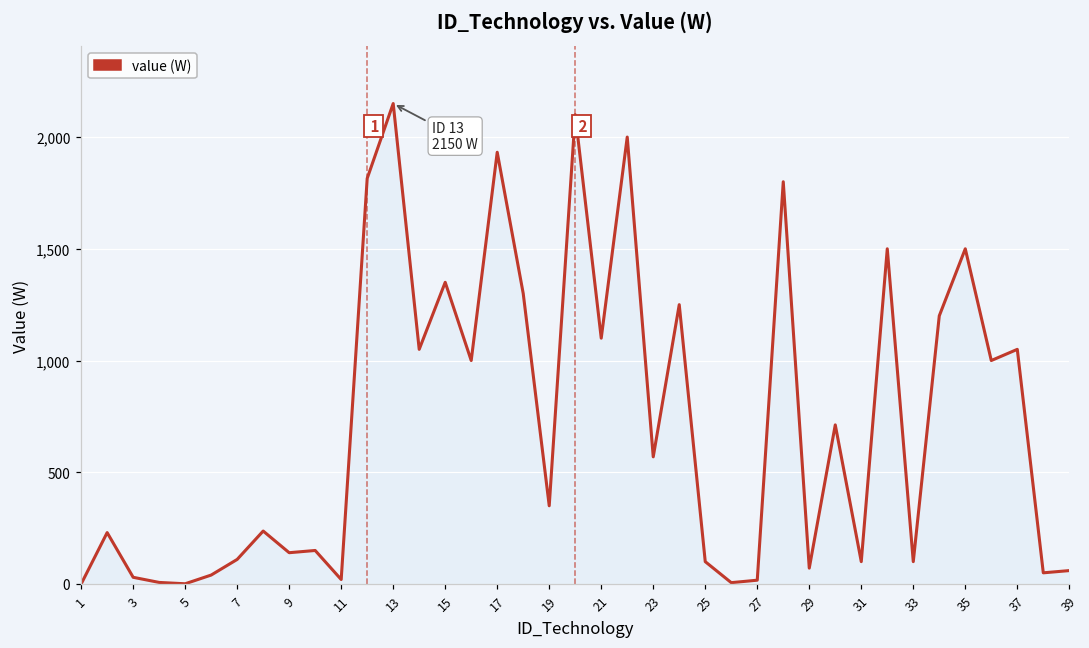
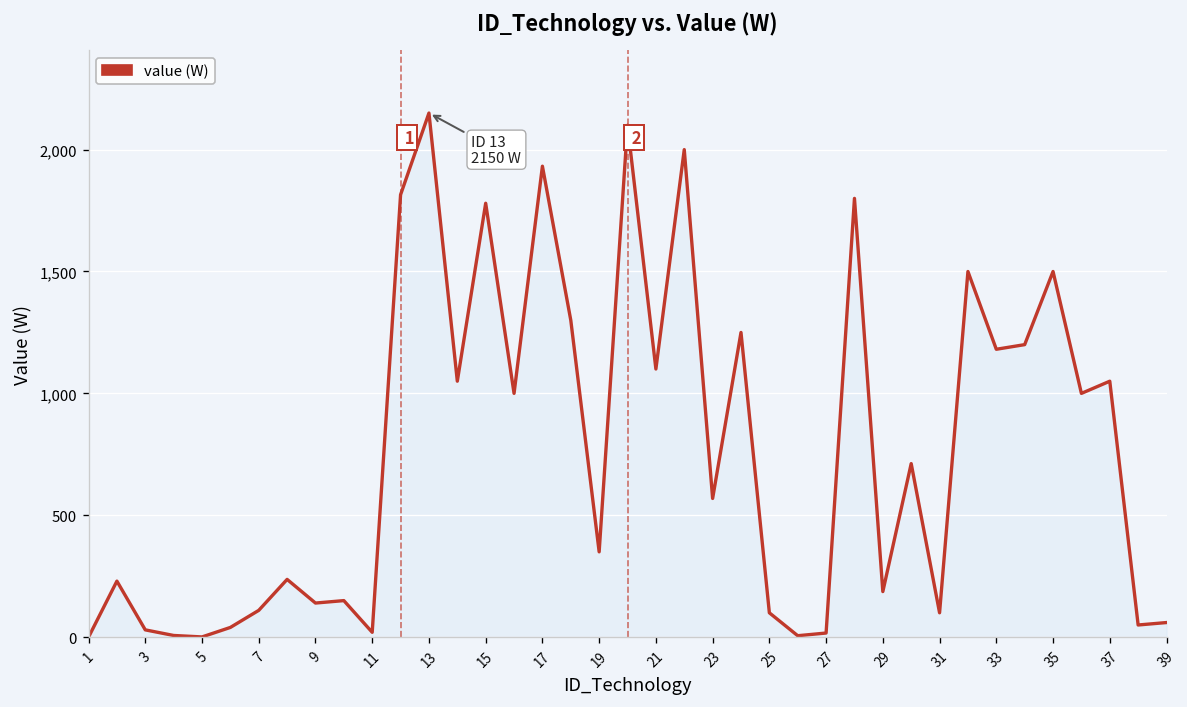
15: 1,350 -> 1,780
29: 70 -> 190
33: 100 -> 1,180
